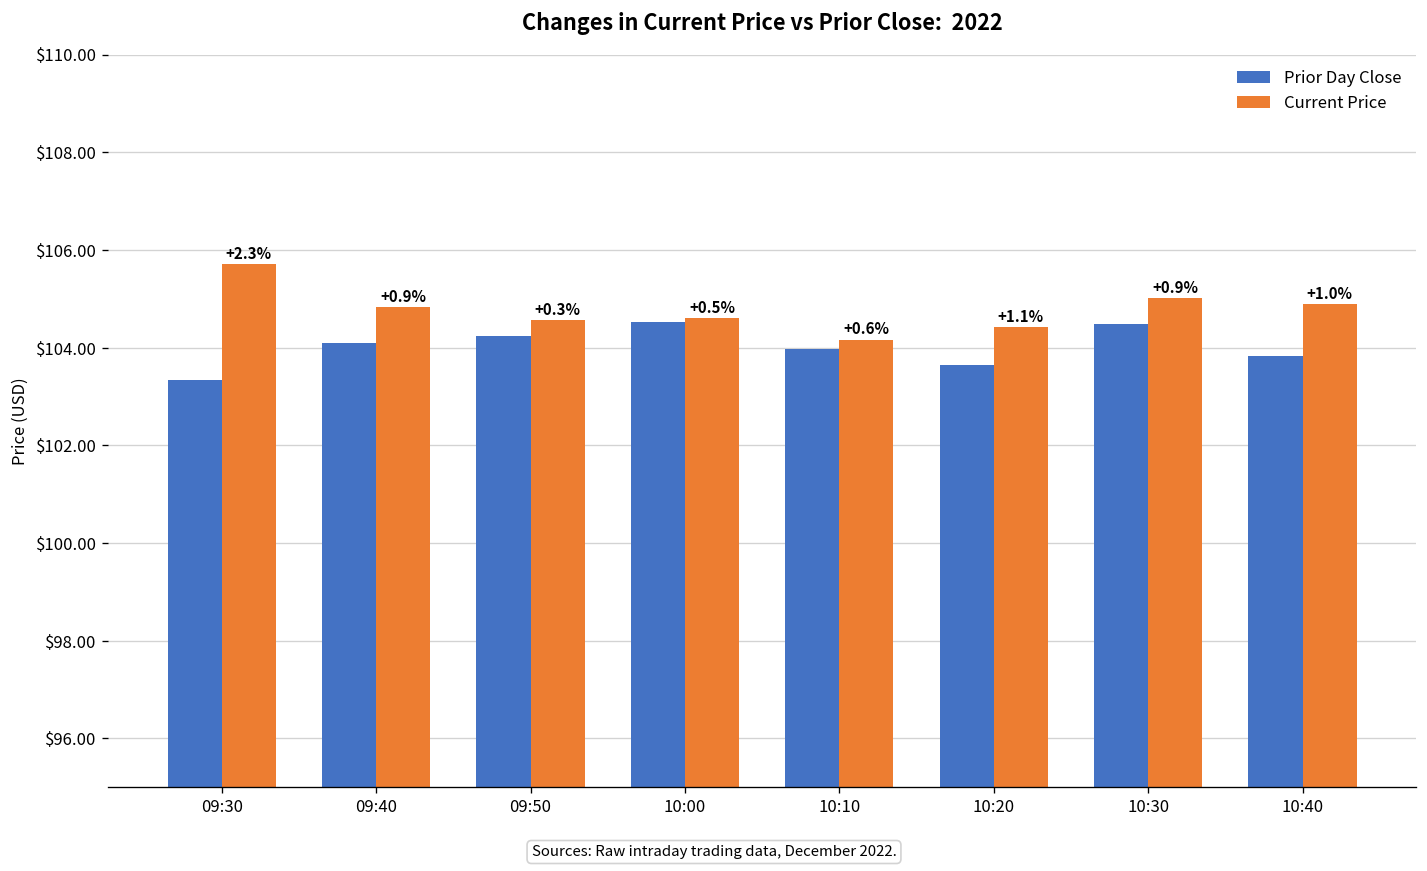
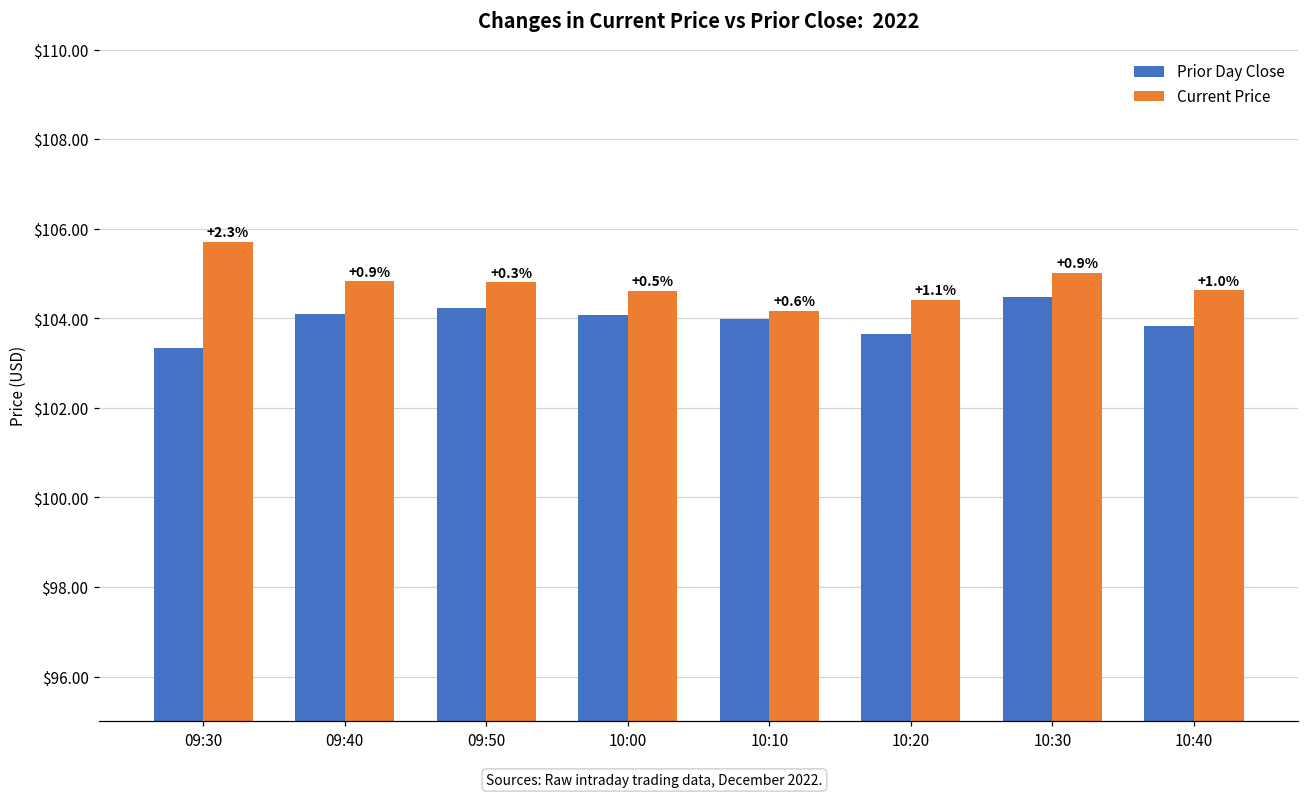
Current Price, 09:50: $104.6 -> $104.8
Prior Day Close, 10:00: $104.5 -> $104.1
Current Price, 10:40: $104.9 -> $104.6
